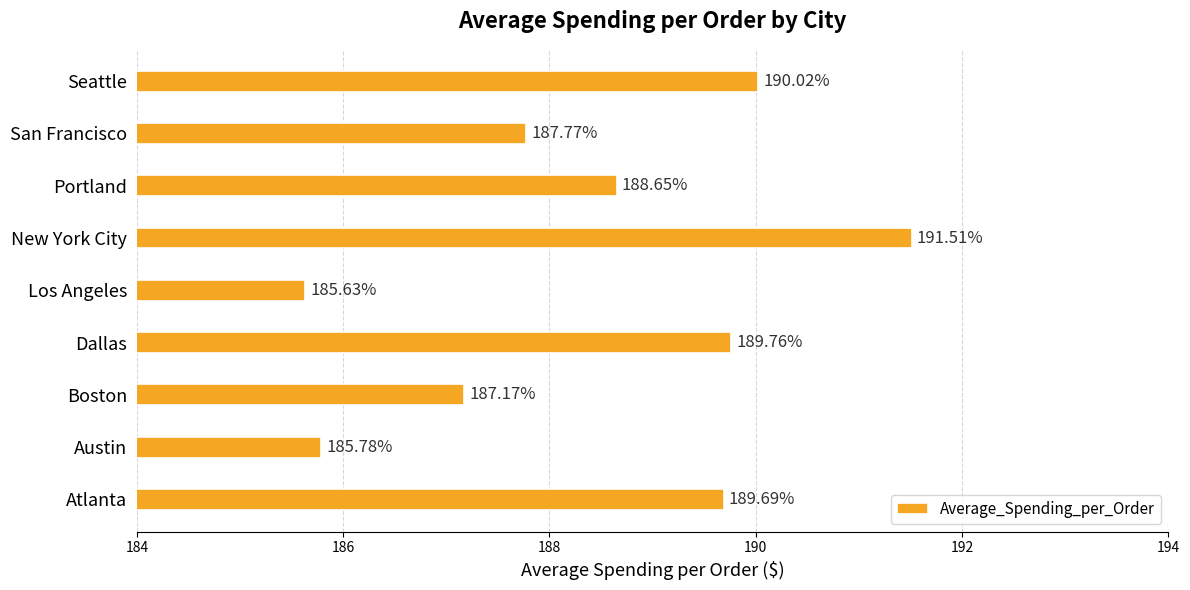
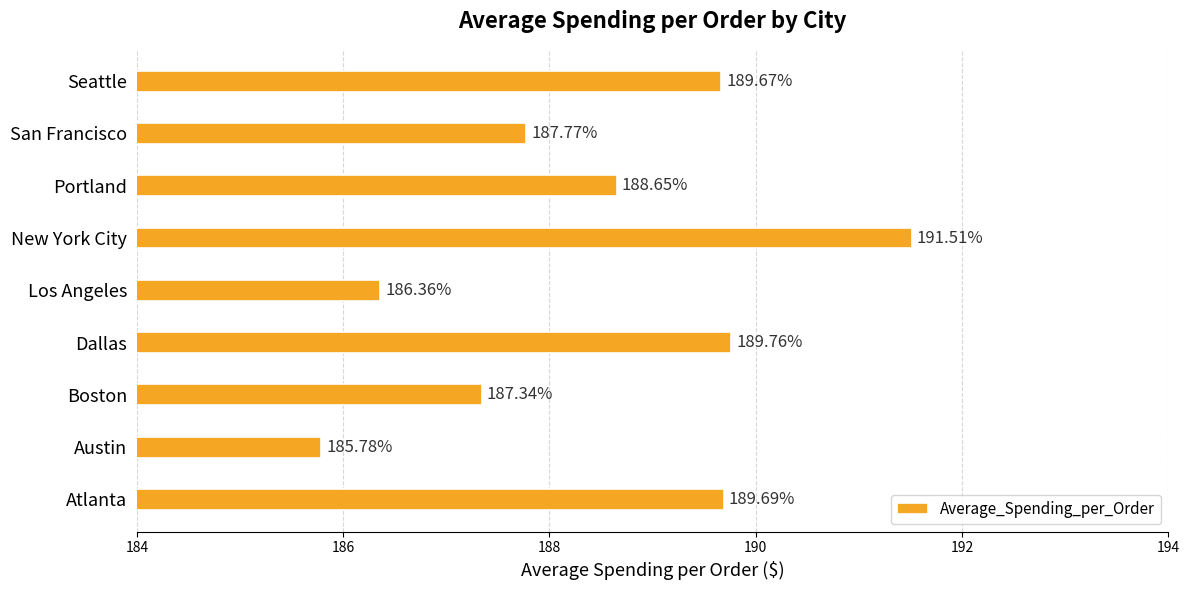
Seattle: 190.02% -> 189.67%
Los Angeles: 185.63% -> 186.36%
Boston: 187.17% -> 187.34%
